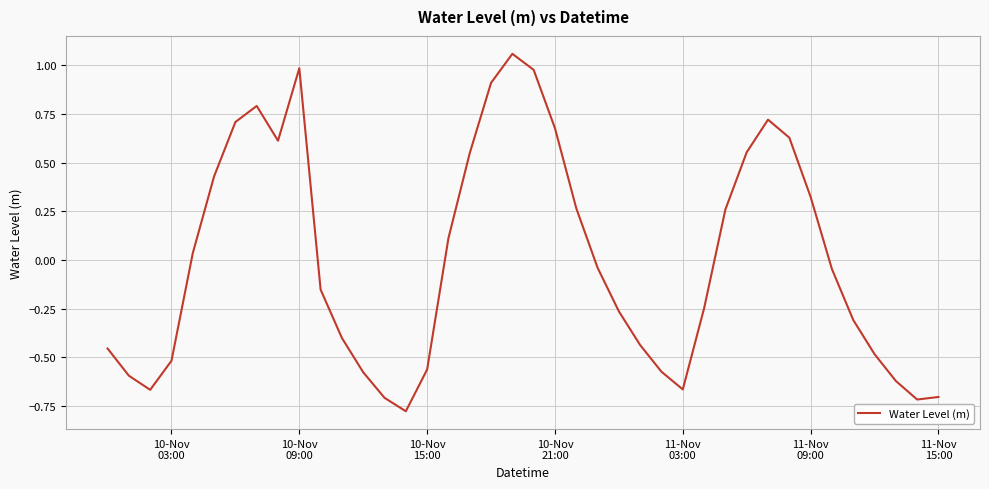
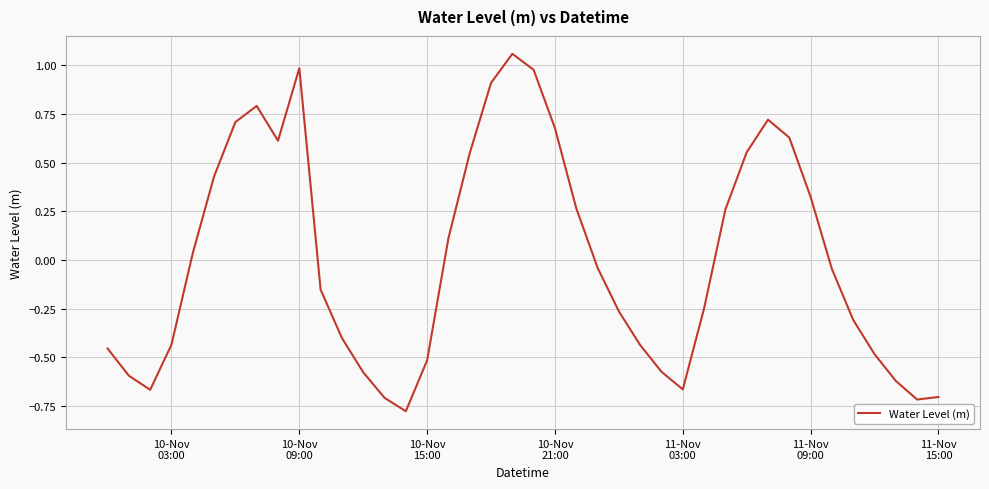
10-Nov 03:00: -0.52 -> -0.43
10-Nov 15:00: -0.56 -> -0.51
